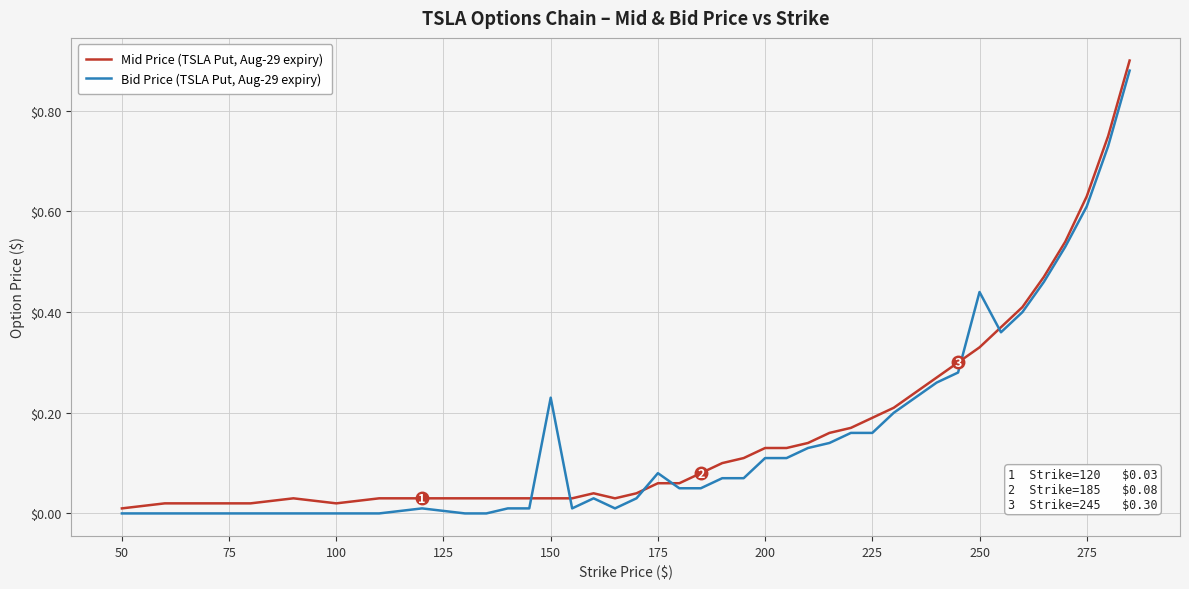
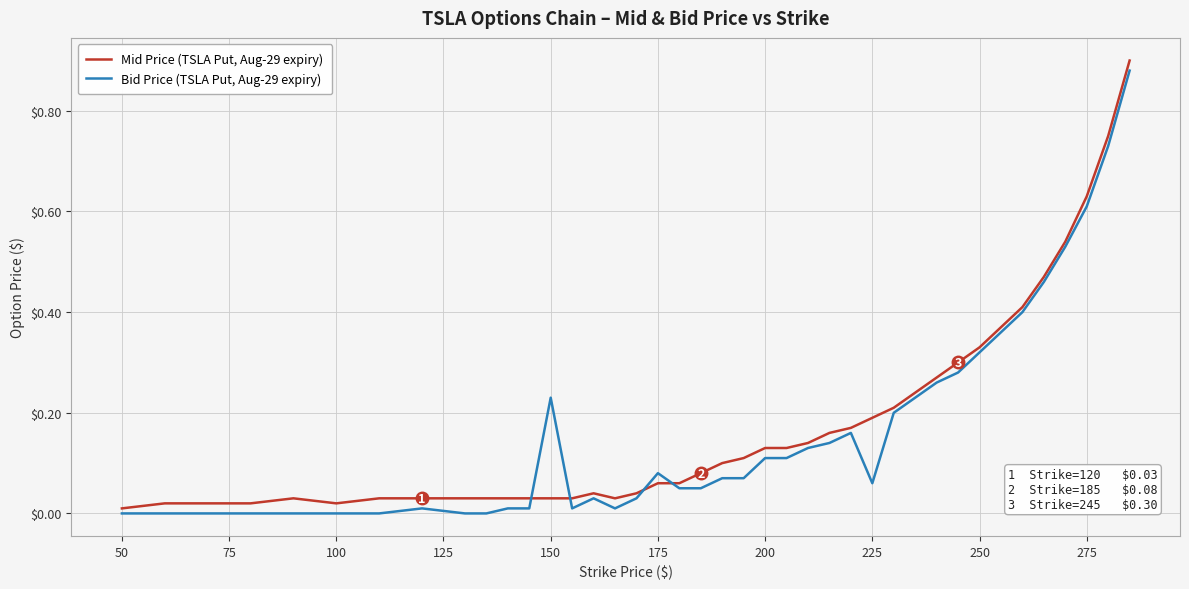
Bid Price (TSLA Put, Aug-29 expiry), 225: $0.16 -> $0.06
Bid Price (TSLA Put, Aug-29 expiry), 250: $0.44 -> $0.32
